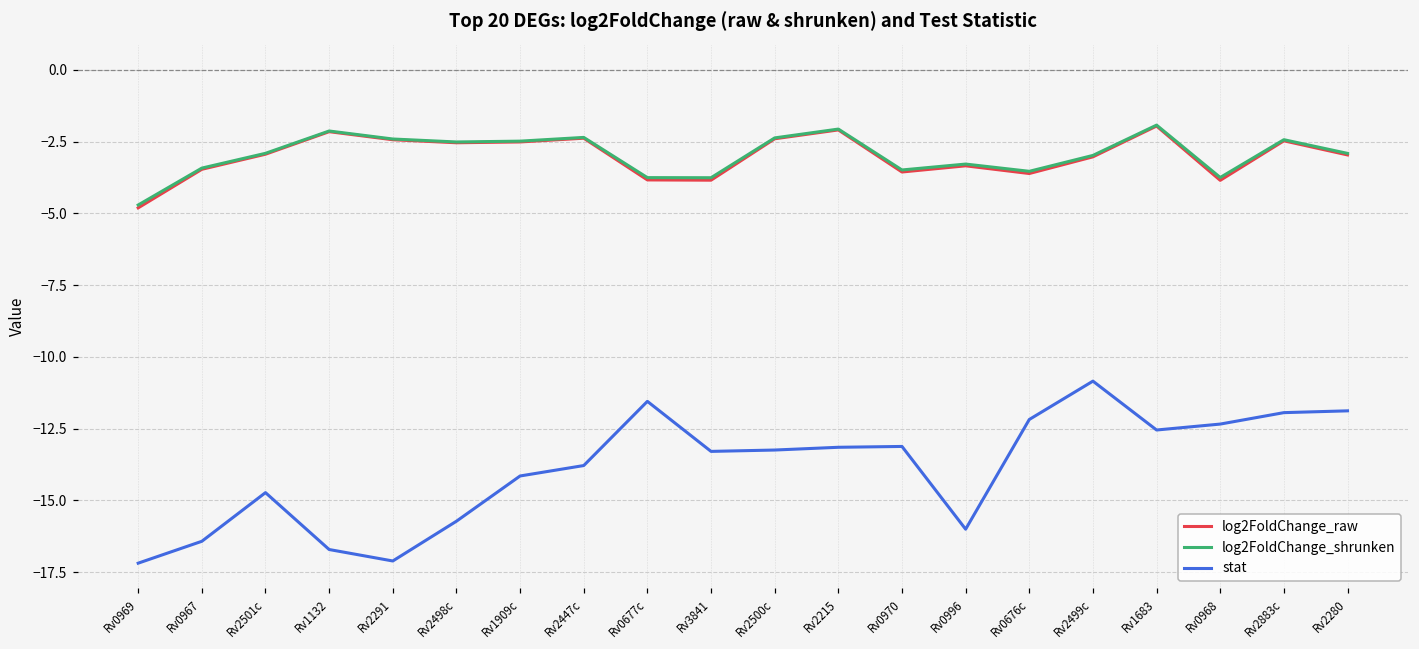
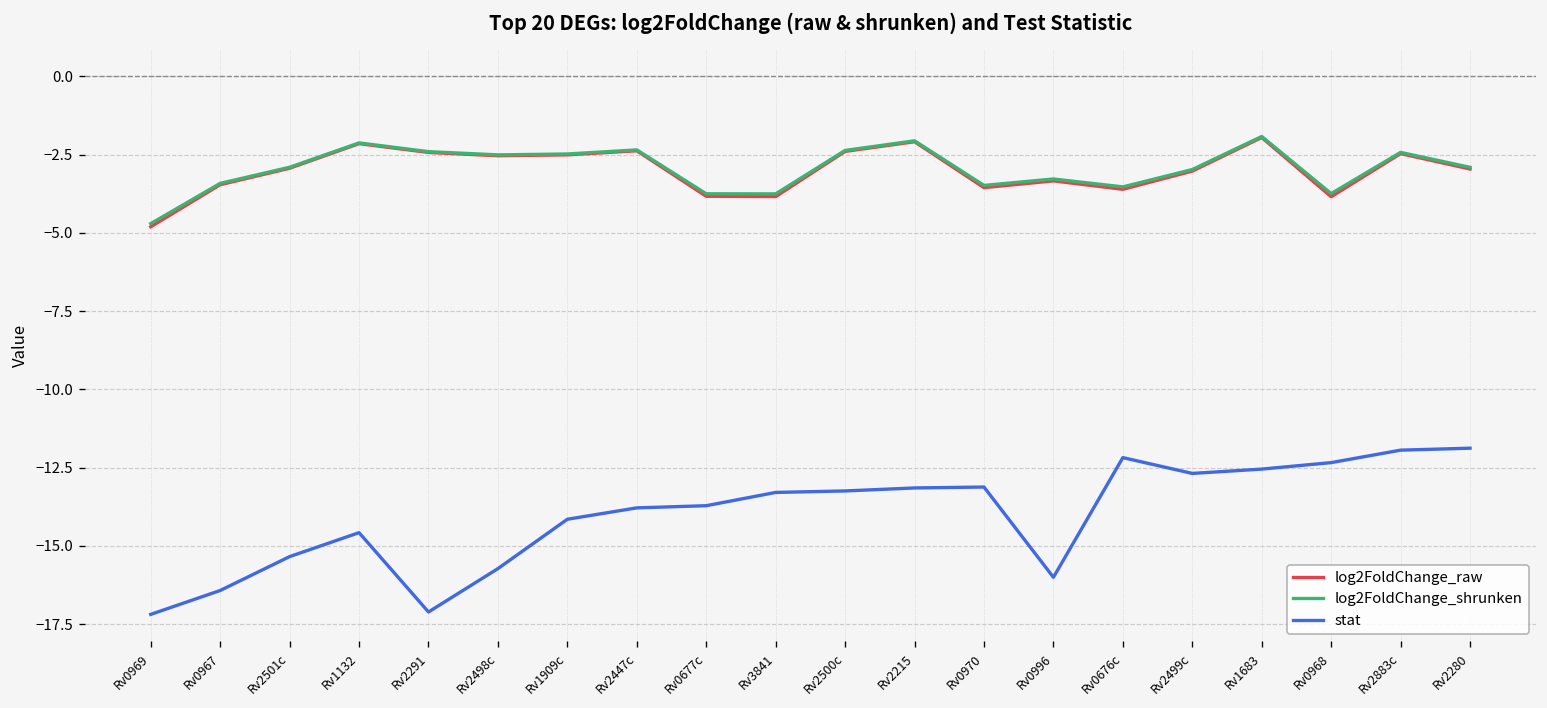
stat, Rv2501c: -14.7 -> -15.3
stat, Rv1132: -16.7 -> -14.6
stat, Rv0677c: -11.5 -> -13.7
stat, Rv2499c: -10.8 -> -12.7
